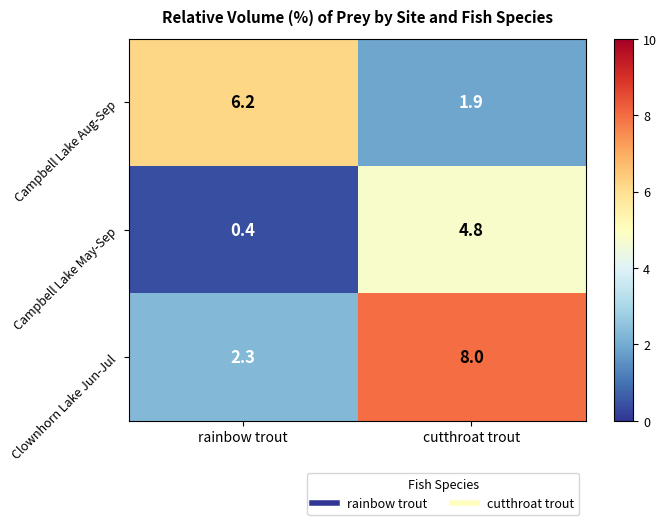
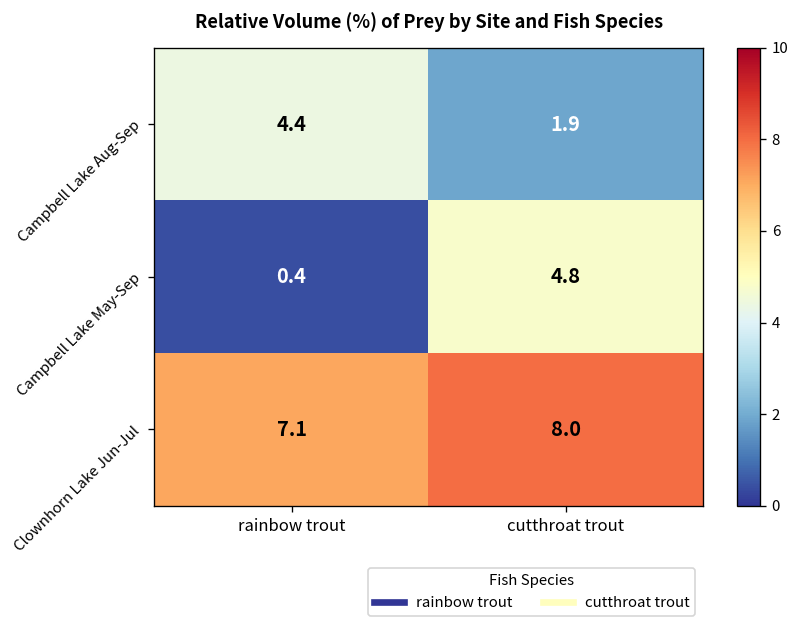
Campbell Lake Aug-Sep, rainbow trout: 6.2 -> 4.4
Clownhorn Lake Jun-Jul, rainbow trout: 2.3 -> 7.1
